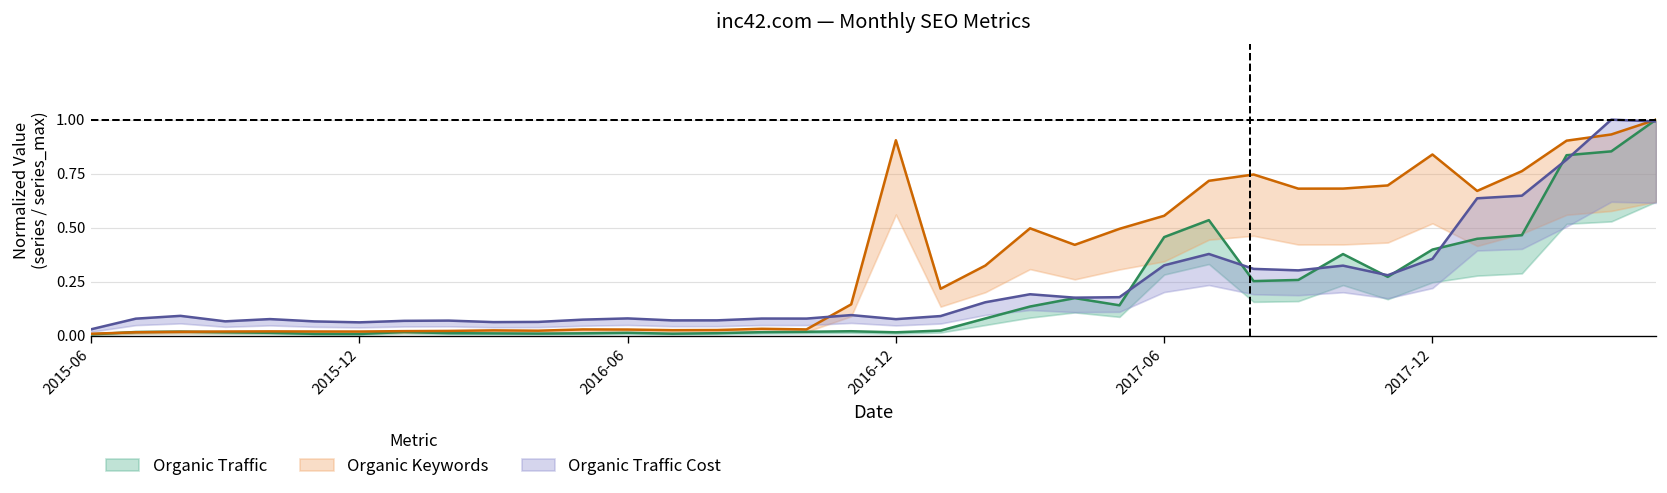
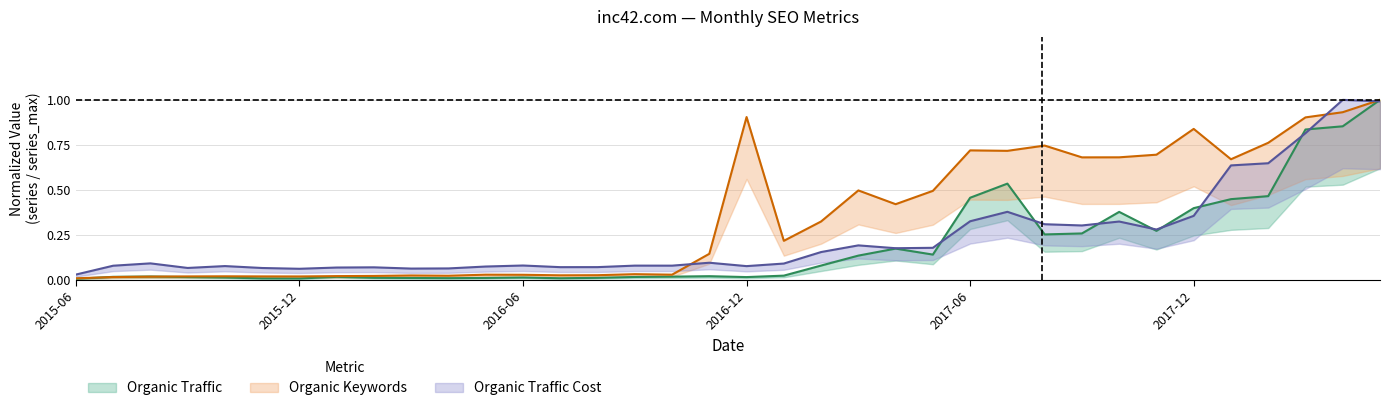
Organic Keywords, 2017-06: 0.56 -> 0.72
